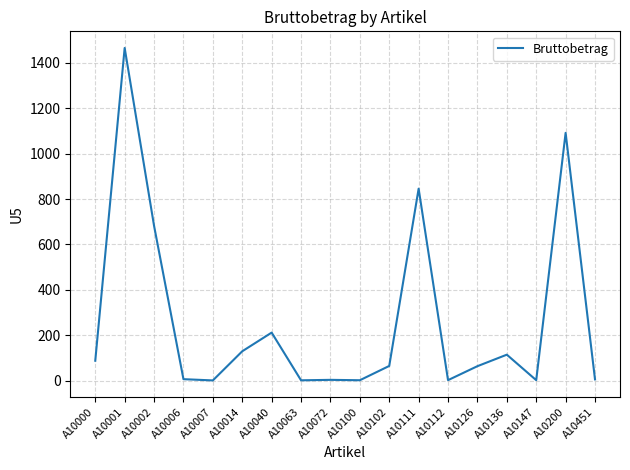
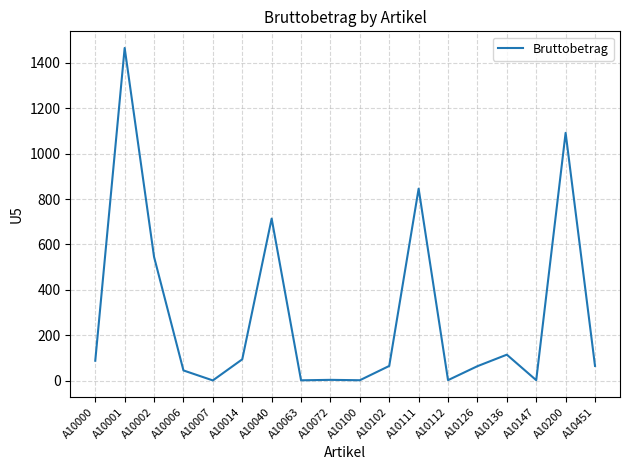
A10002: 680 -> 550
A10006: 10 -> 40
A10014: 130 -> 90
A10040: 210 -> 710
A10451: 10 -> 60
